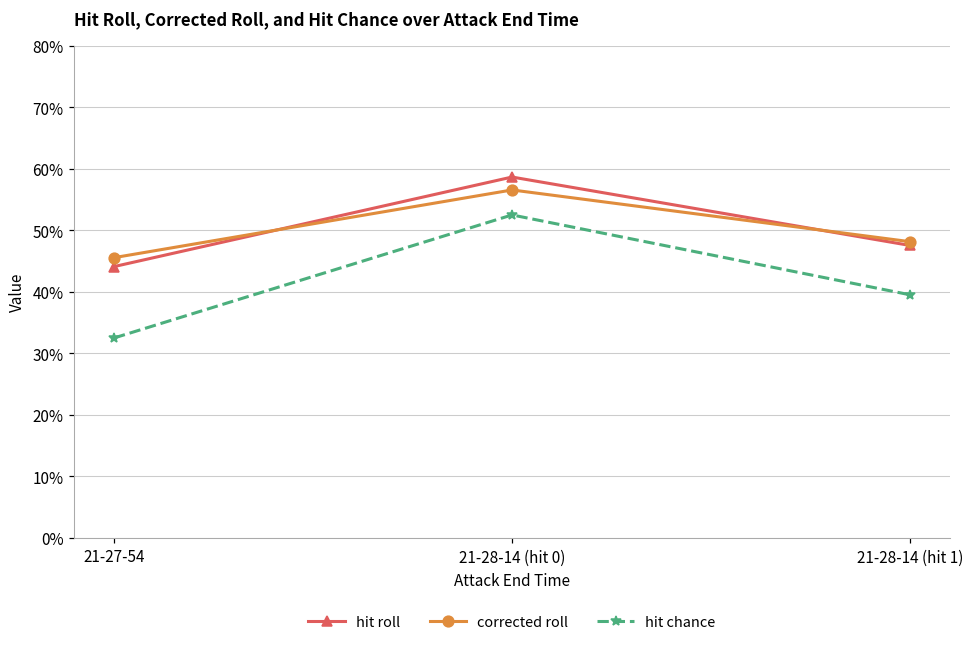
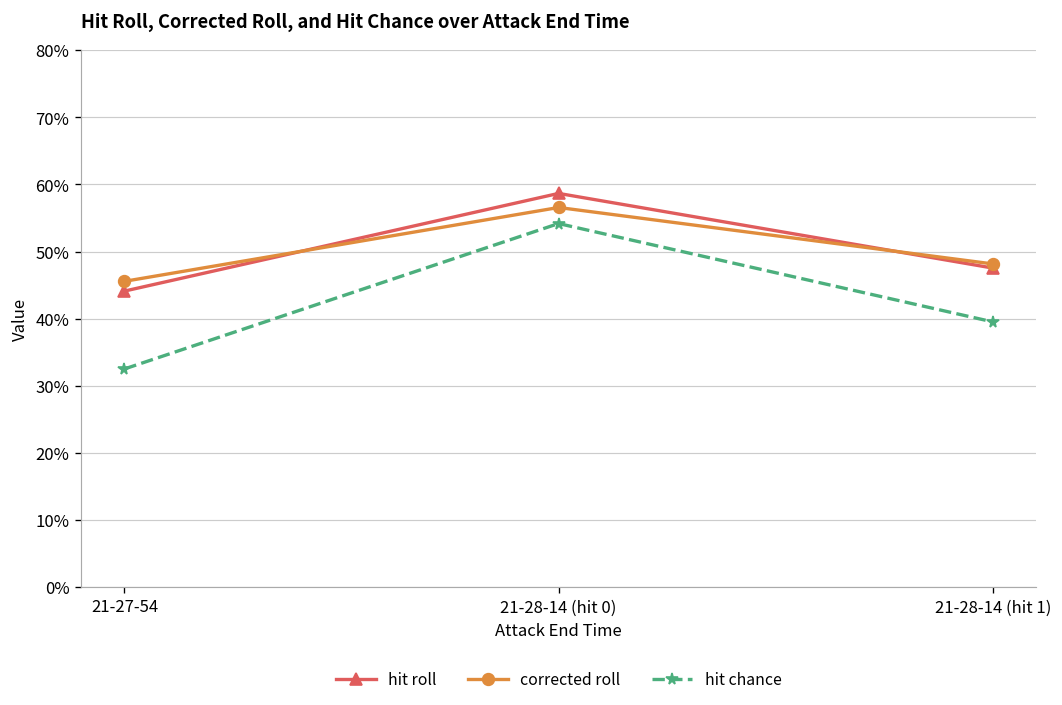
hit chance, 21-28-14 (hit 0): 52% -> 54%
